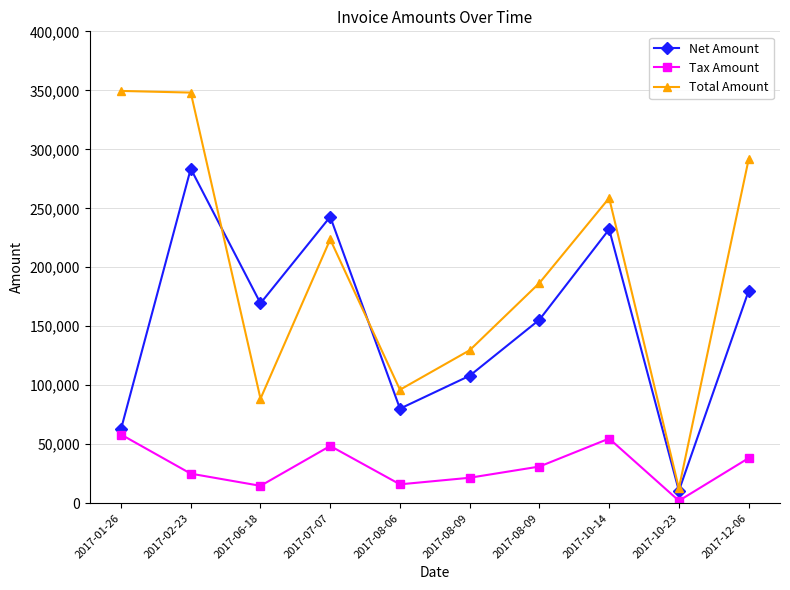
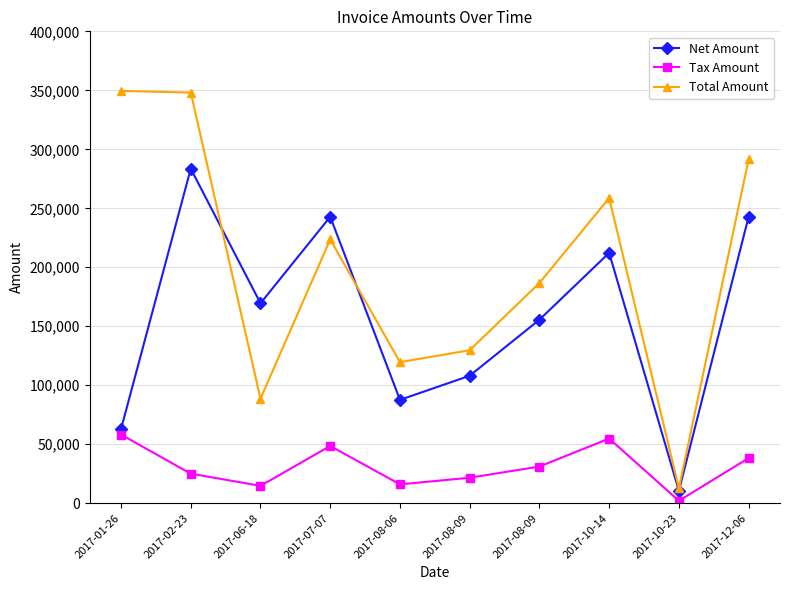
Net Amount, 2017-08-06: 80,000 -> 88,000
Total Amount, 2017-08-06: 96,000 -> 120,000
Net Amount, 2017-10-14: 232,000 -> 212,000
Net Amount, 2017-12-06: 180,000 -> 243,000
